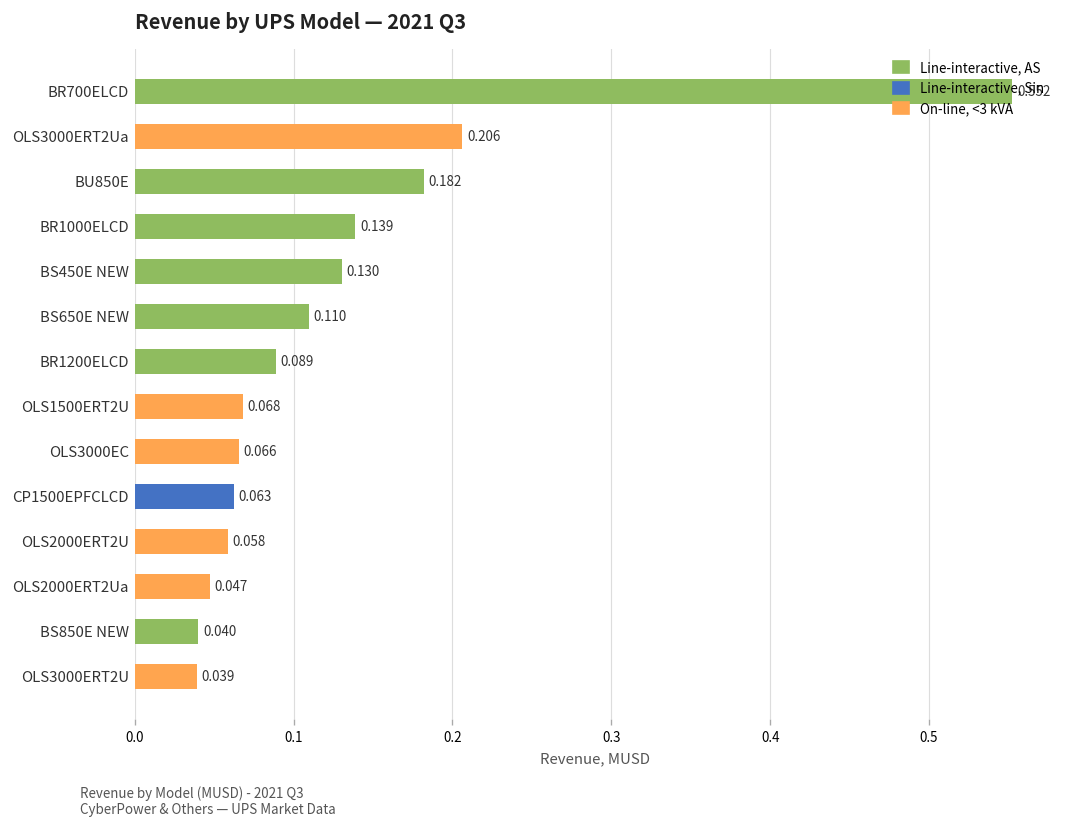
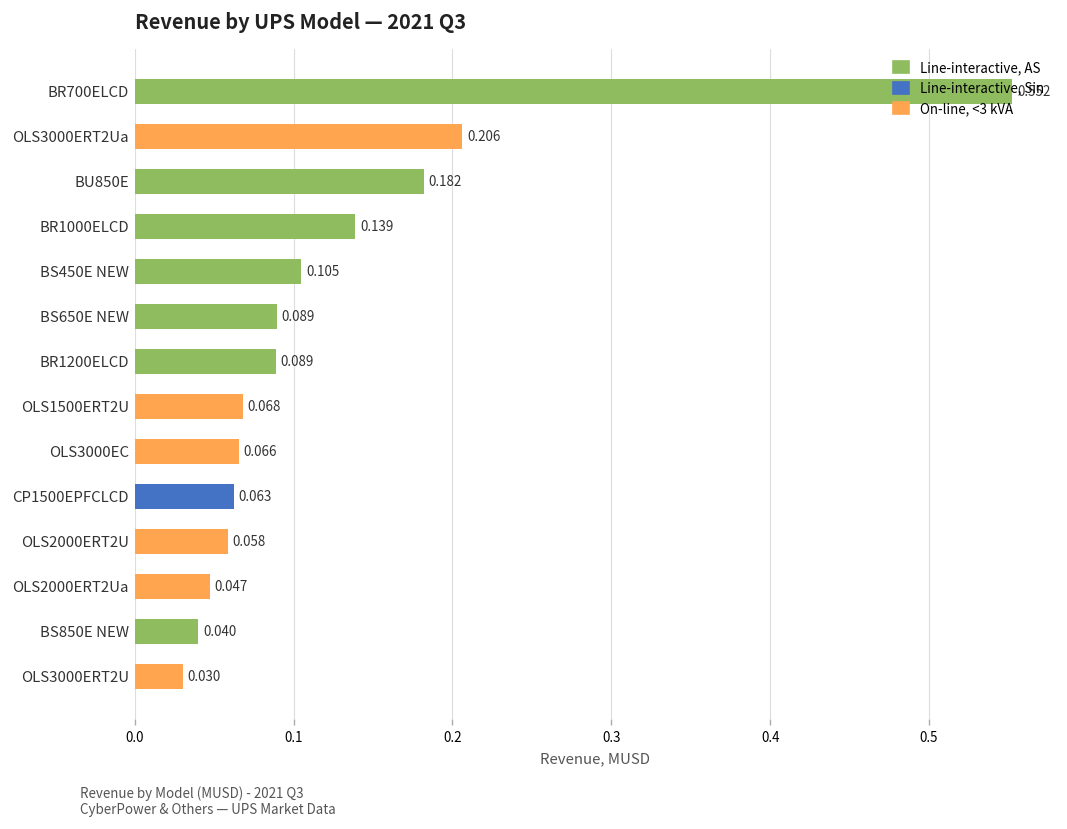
BS450E NEW: 0.130 -> 0.105
BS650E NEW: 0.110 -> 0.089
OLS3000ERT2U: 0.039 -> 0.030
